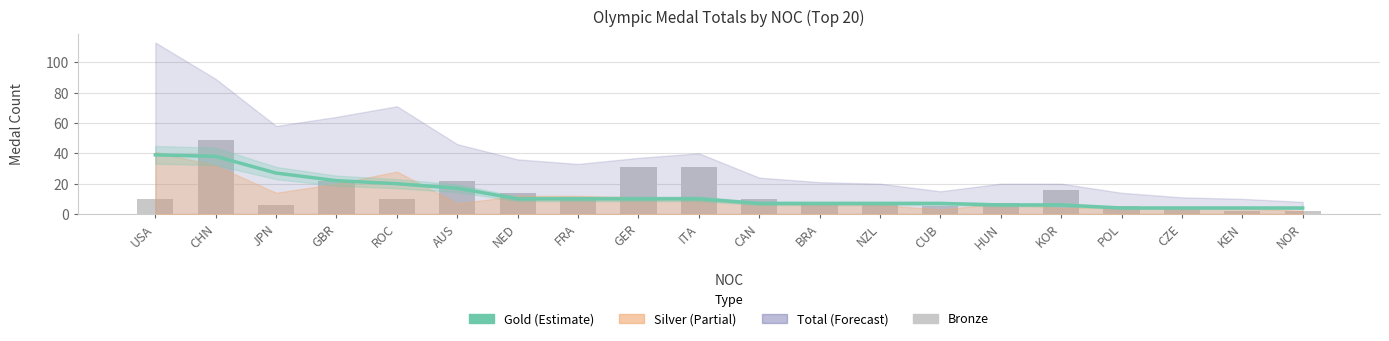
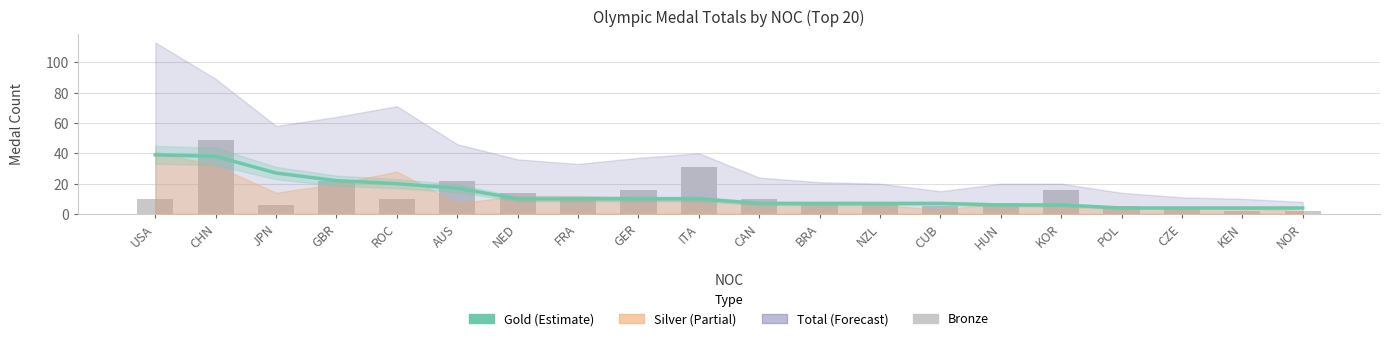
Bronze, GER: 31 -> 16
